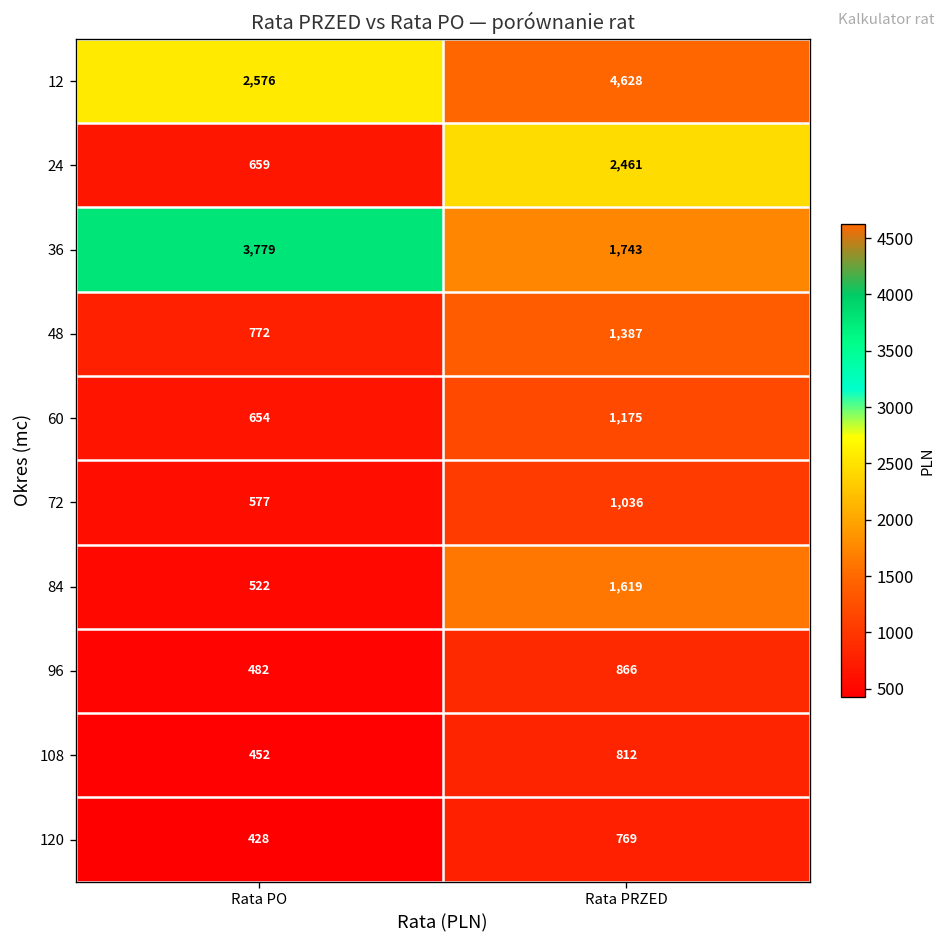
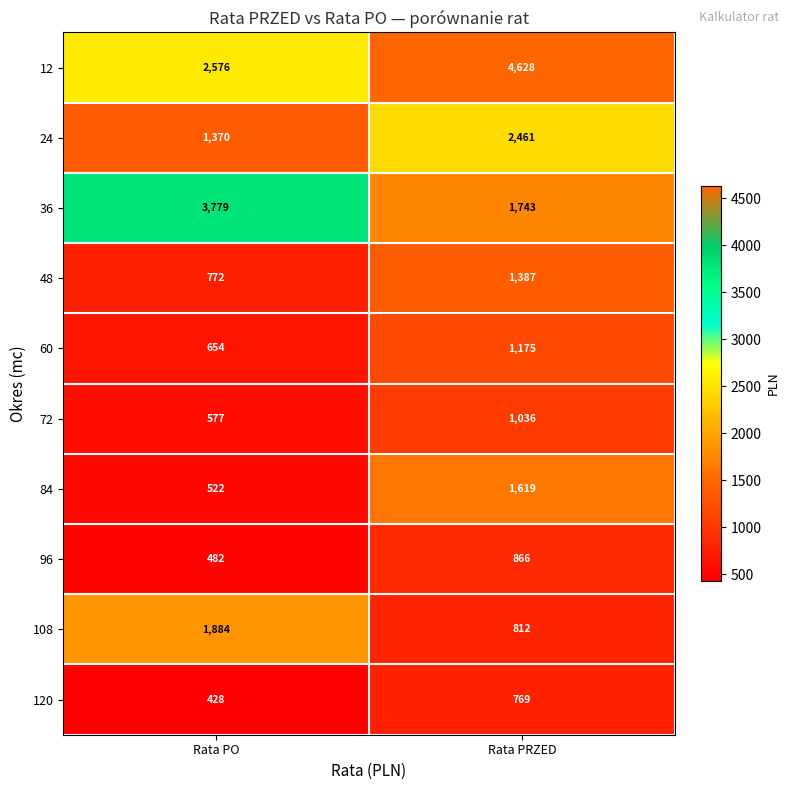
24, Rata PO: 659 -> 1,370
108, Rata PO: 452 -> 1,884
